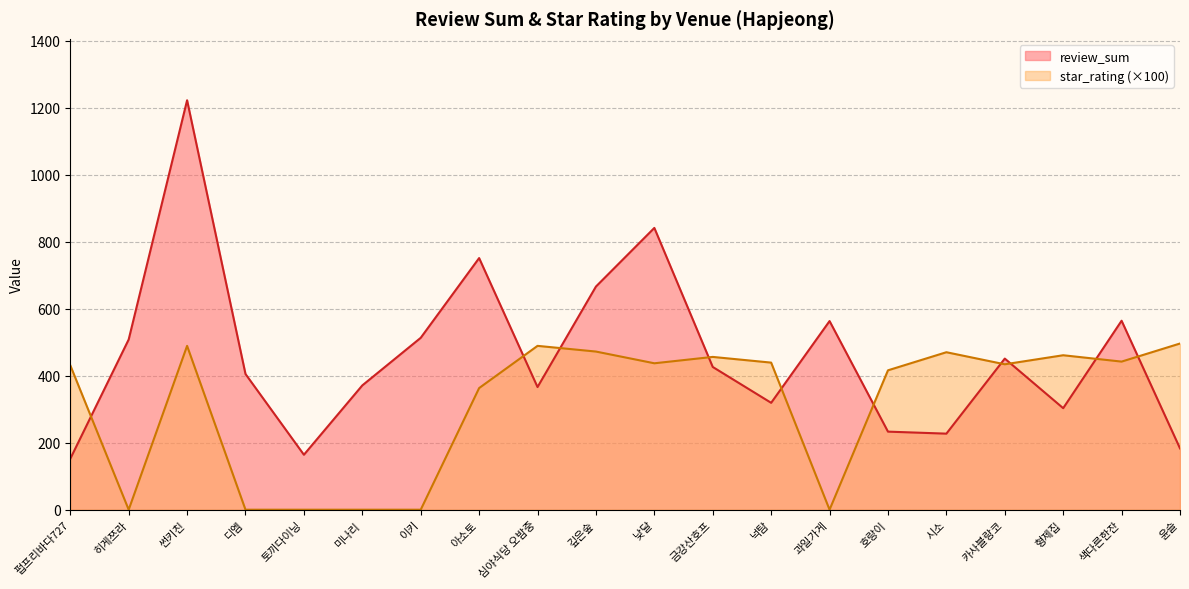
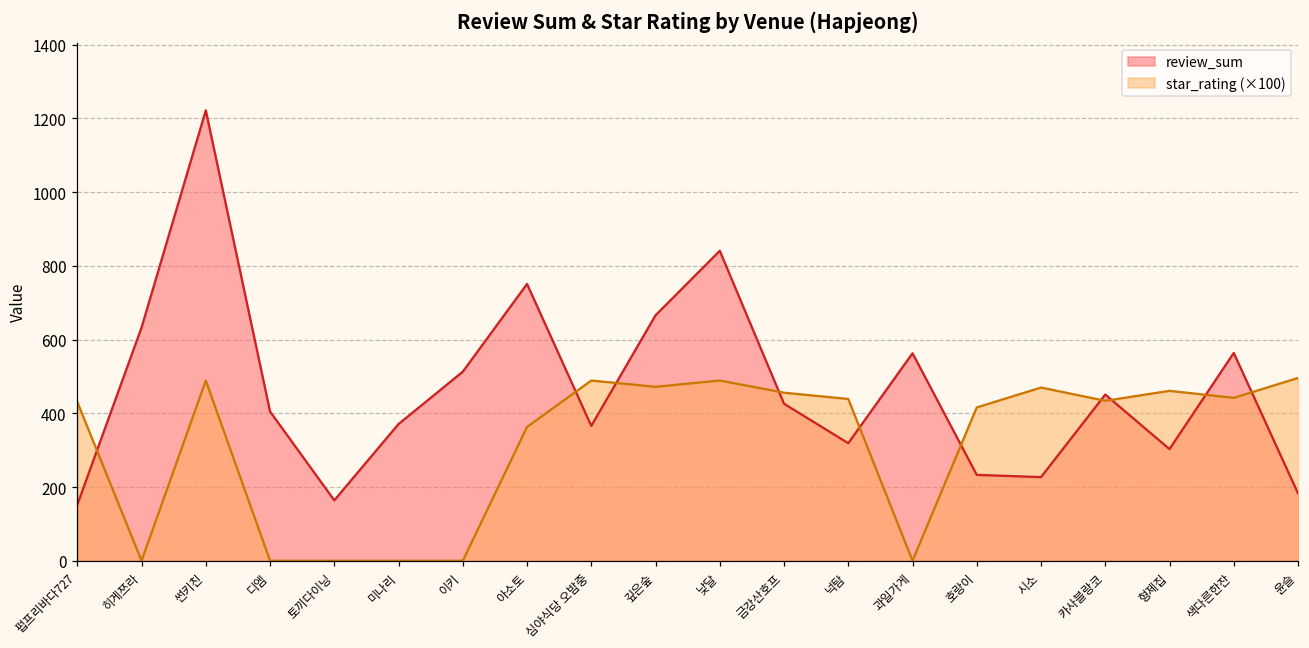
review_sum, 히게쯔라: 510 -> 630
star_rating (×100), 낮달: 440 -> 490
